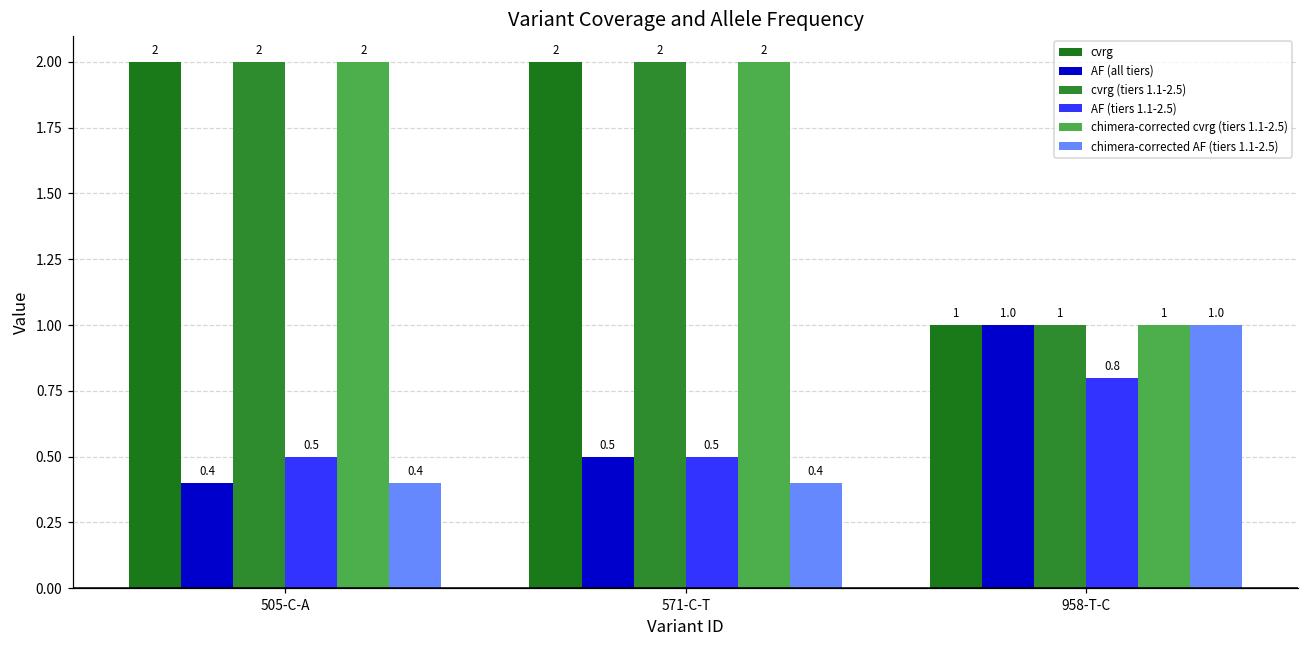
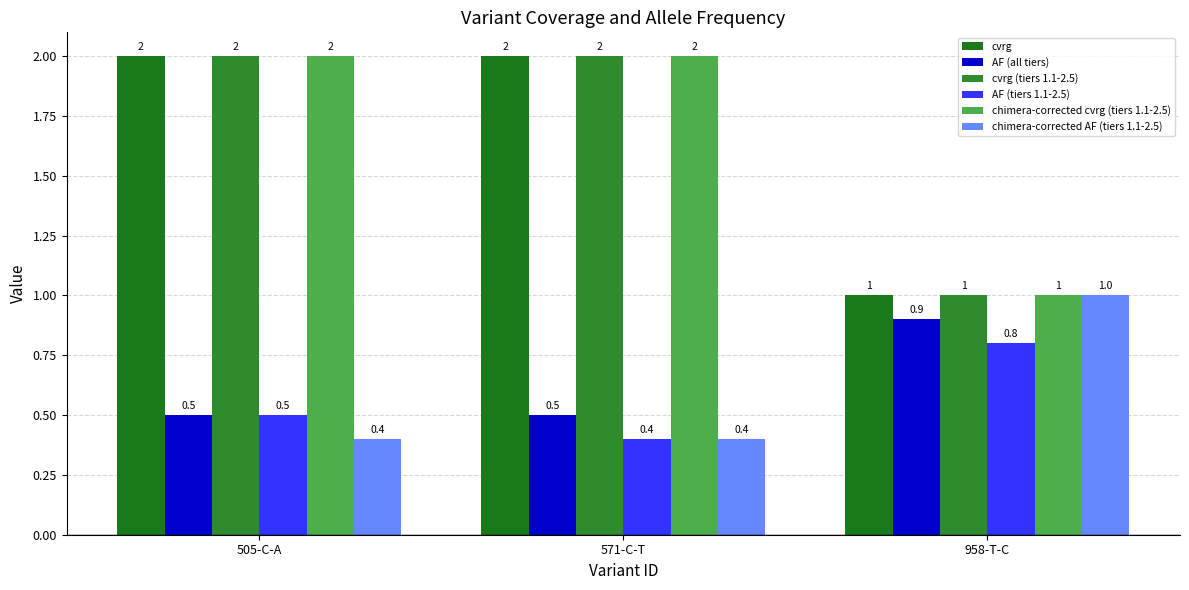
AF (all tiers), 505-C-A: 0.4 -> 0.5
AF (tiers 1.1-2.5), 571-C-T: 0.5 -> 0.4
AF (all tiers), 958-T-C: 1.0 -> 0.9
